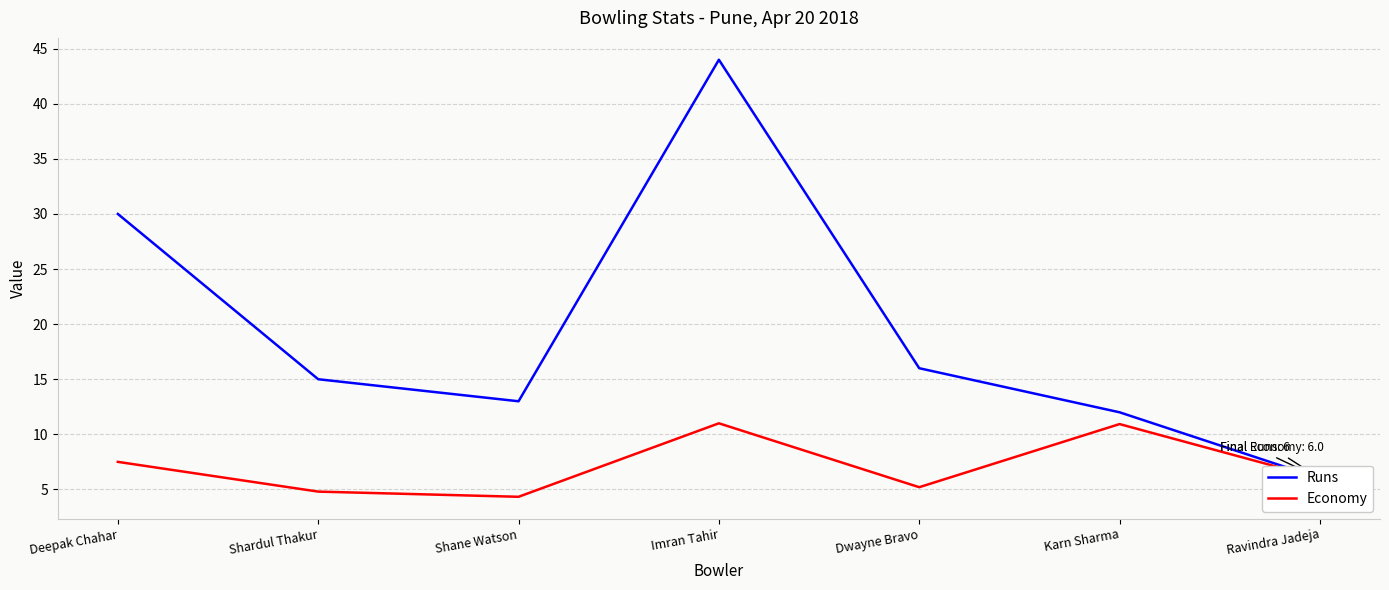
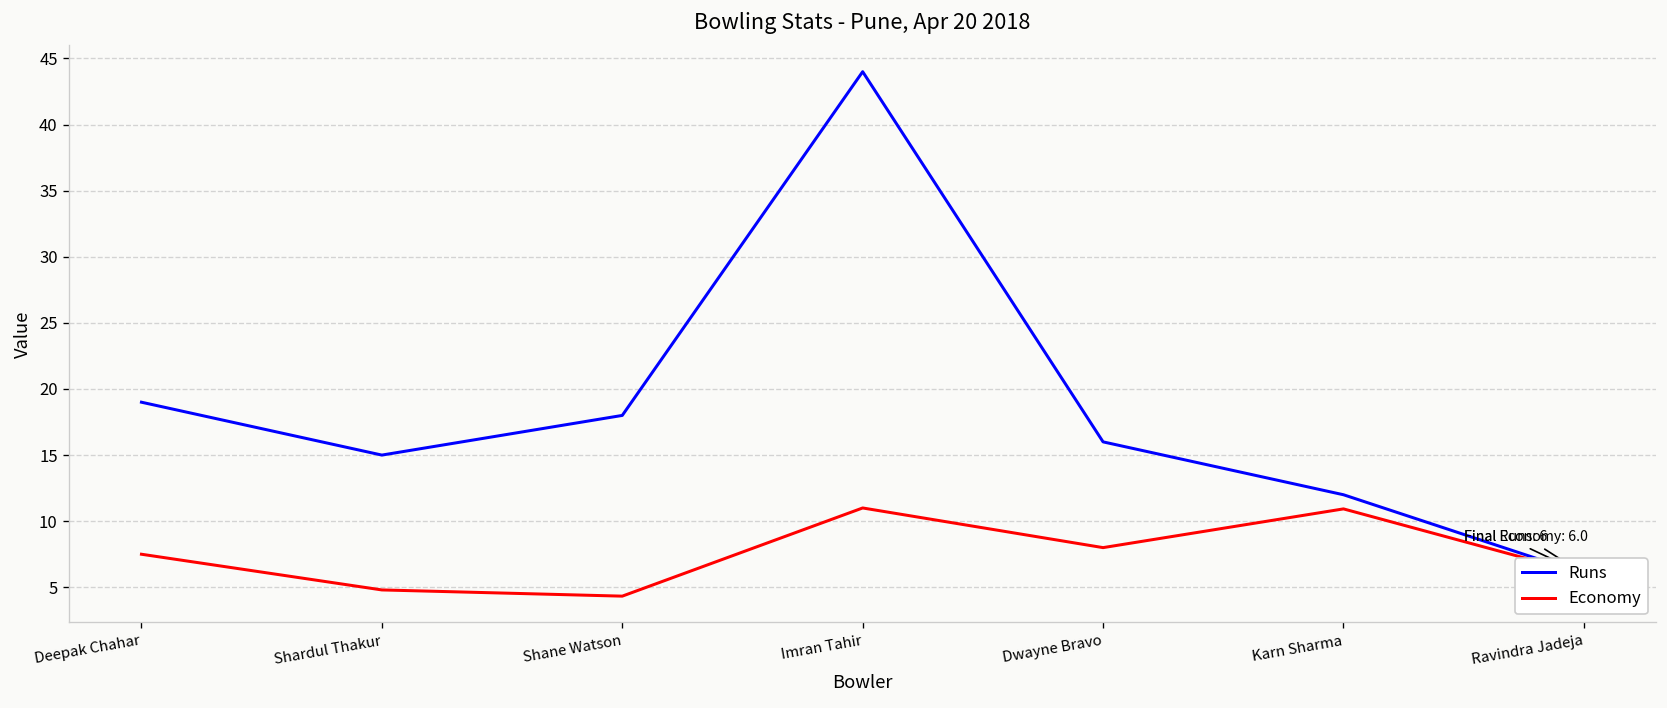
Runs, Deepak Chahar: 30 -> 19
Runs, Shane Watson: 13 -> 18
Economy, Dwayne Bravo: 5.2 -> 8.0
